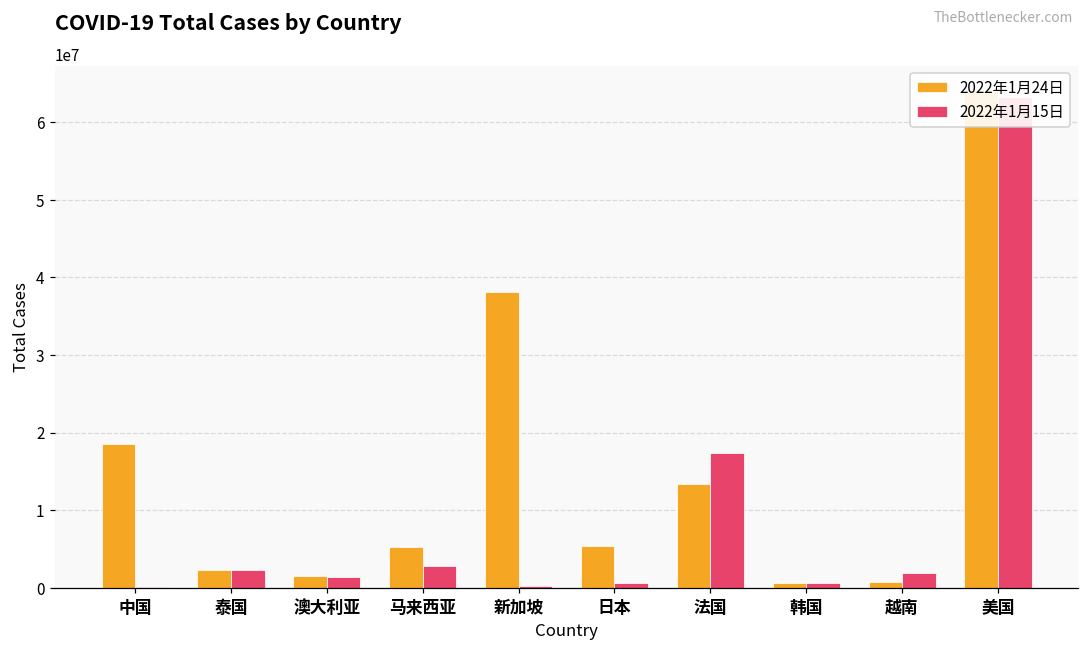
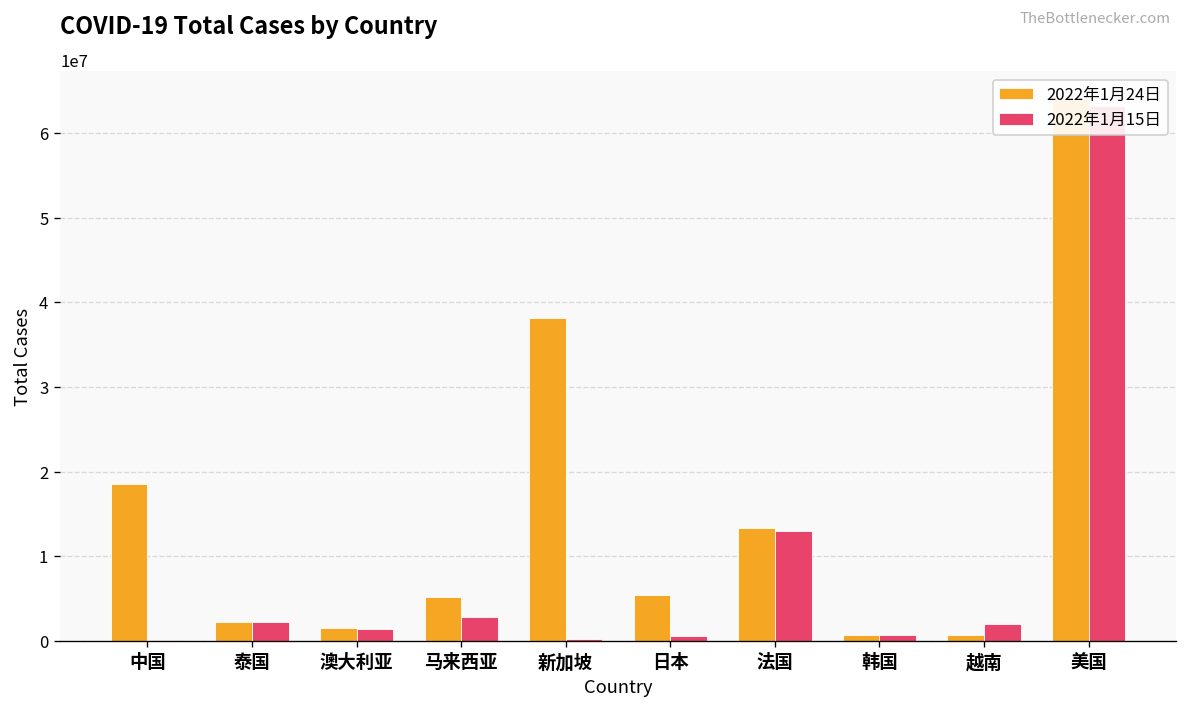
2022年1月15日, 法国: 17000000 -> 13000000
